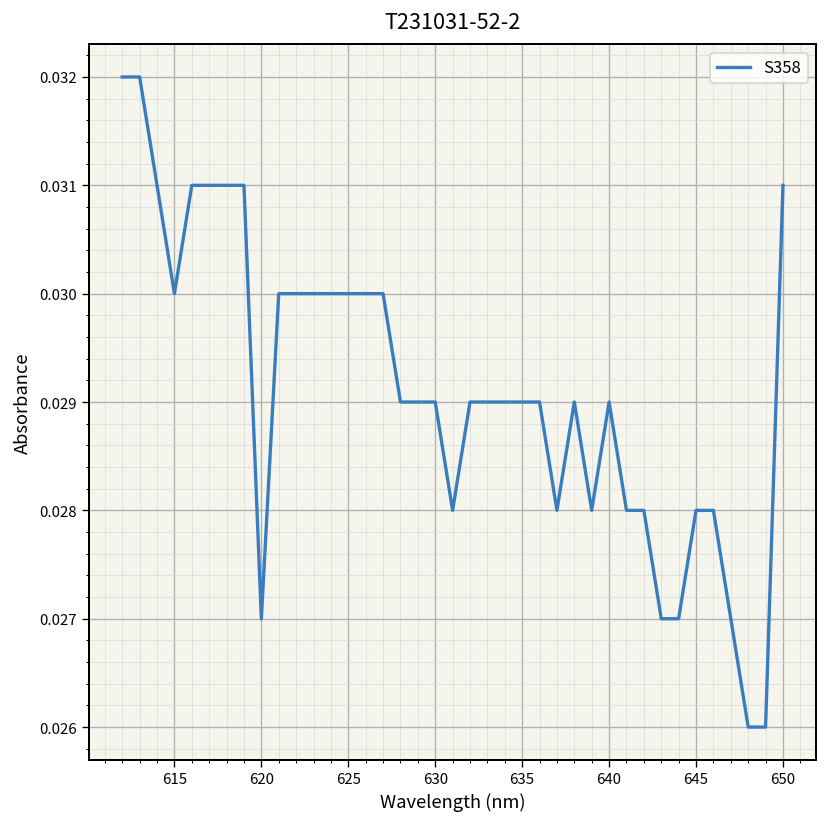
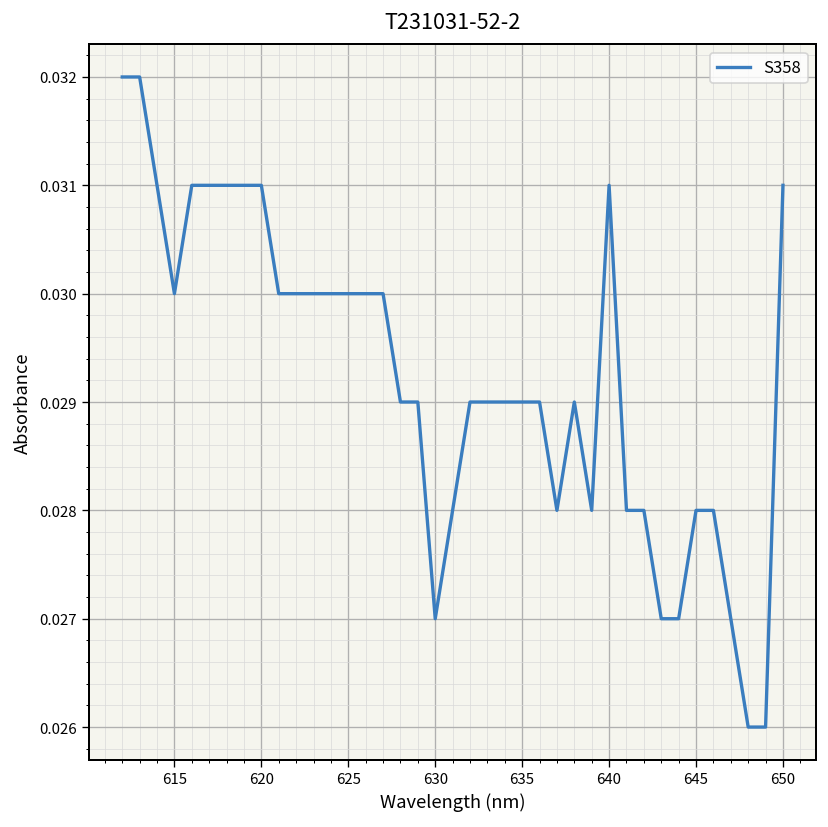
620: 0.027 -> 0.031
630: 0.029 -> 0.027
640: 0.029 -> 0.031
